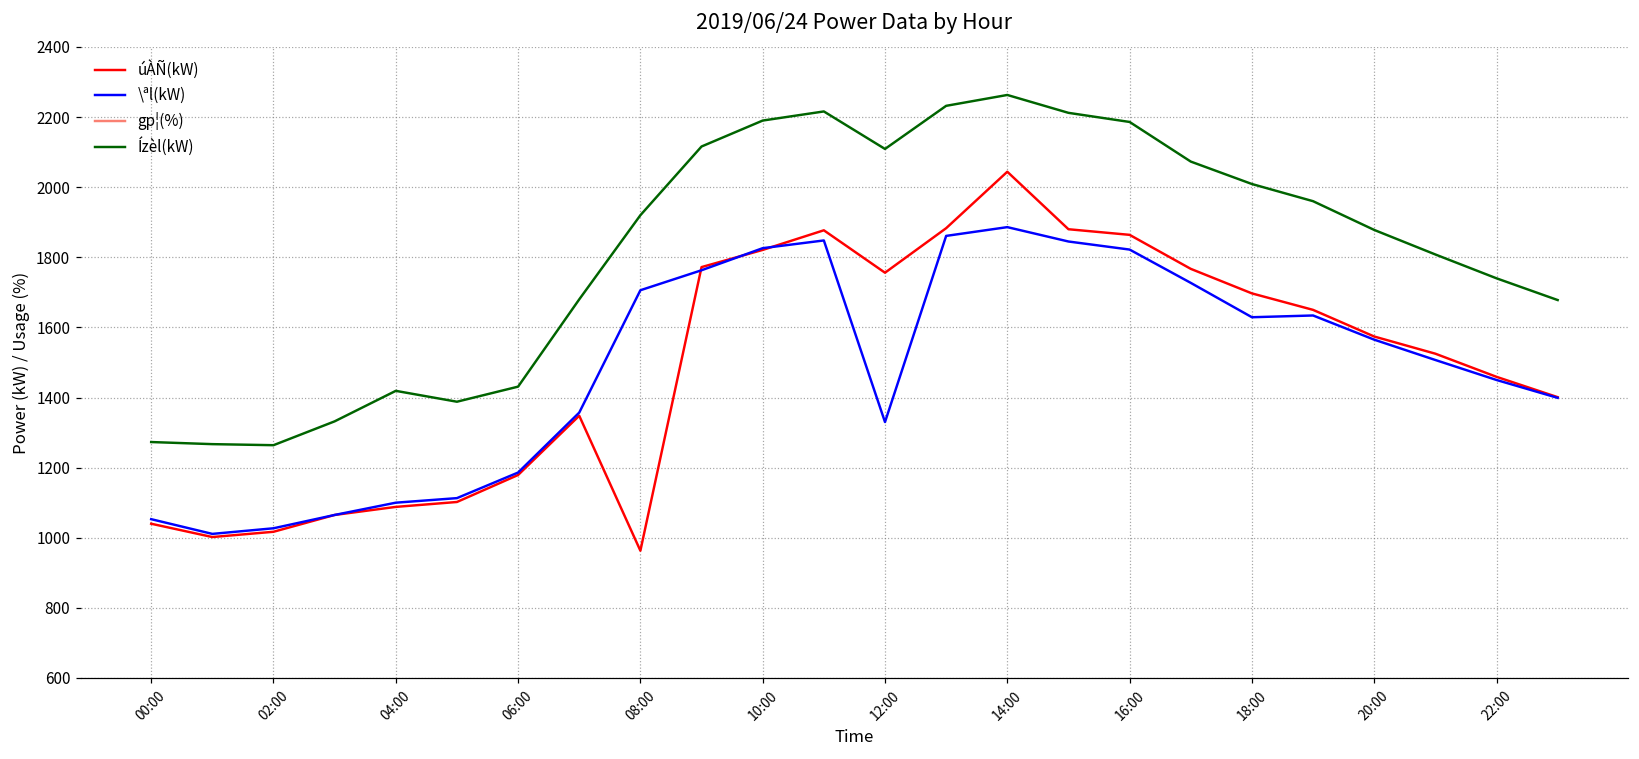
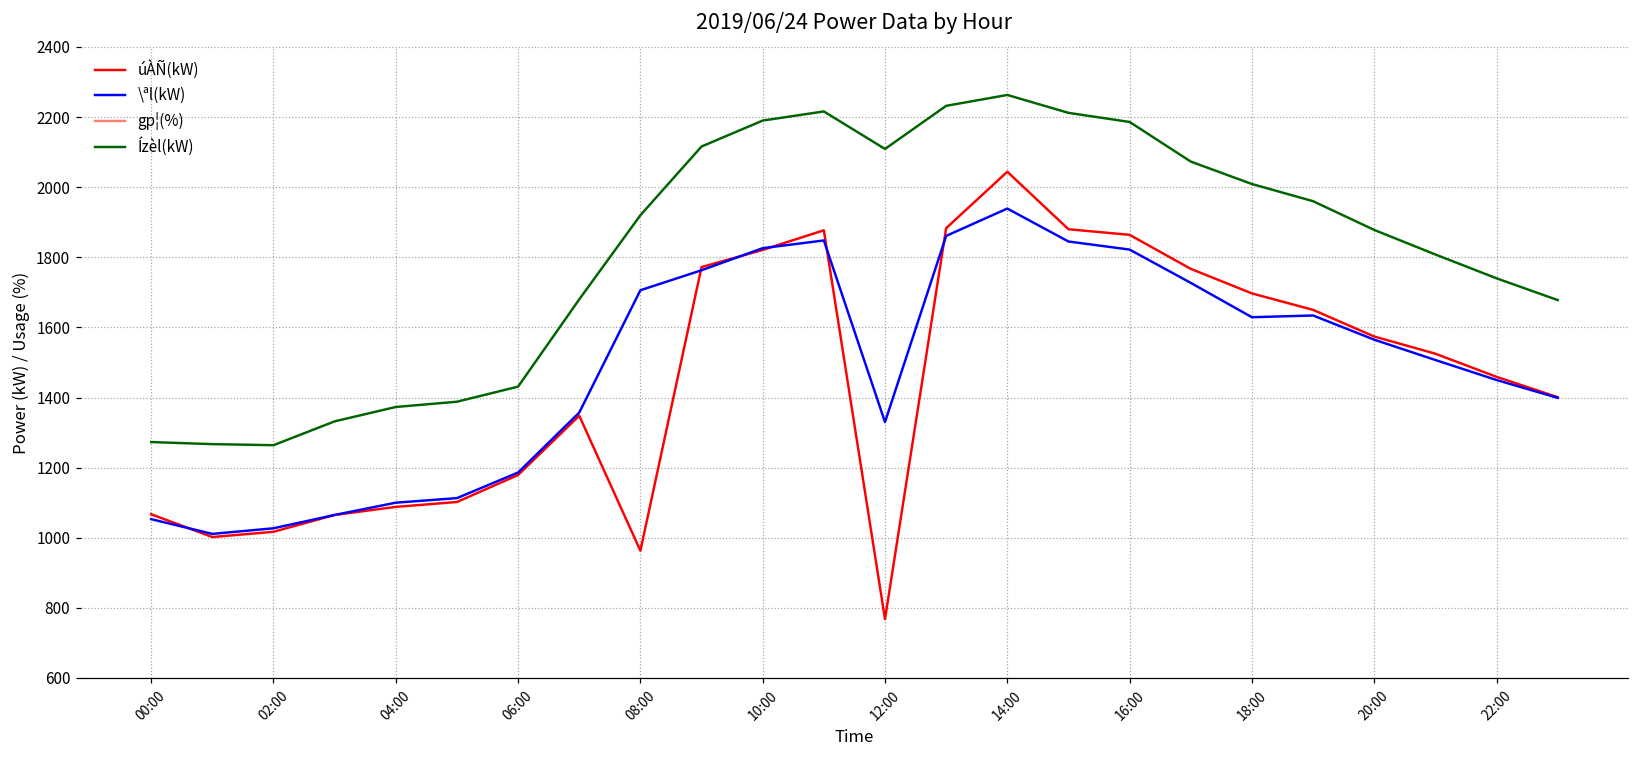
úÀÑ(kW), 00:00: 1040 -> 1070
Ízèl(kW), 04:00: 1420 -> 1370
úÀÑ(kW), 12:00: 1760 -> 770
\ªl(kW), 14:00: 1890 -> 1940
